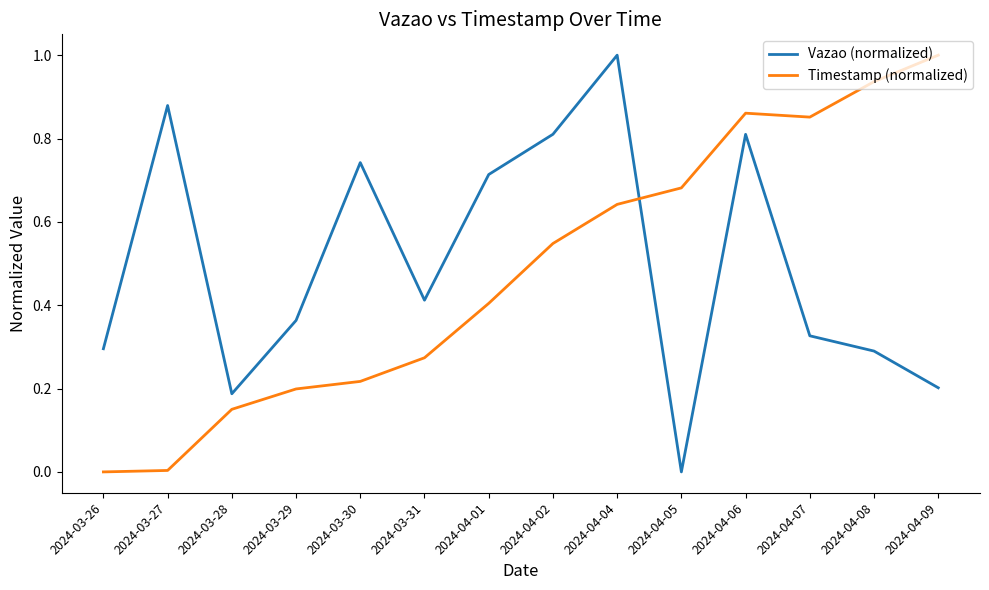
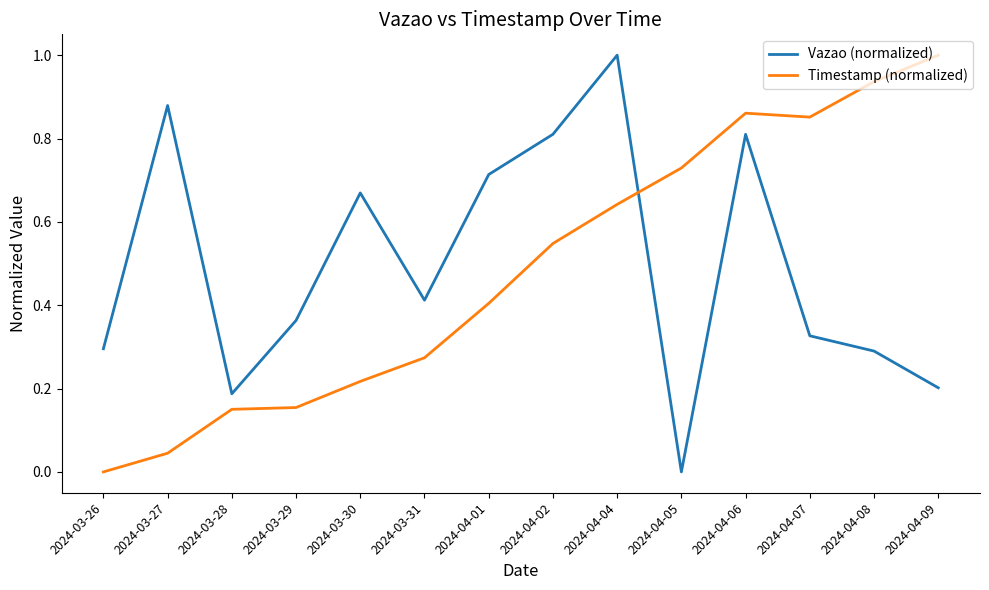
Timestamp (normalized), 2024-03-27: 0.00 -> 0.04
Timestamp (normalized), 2024-03-29: 0.20 -> 0.15
Vazao (normalized), 2024-03-30: 0.74 -> 0.67
Timestamp (normalized), 2024-04-05: 0.68 -> 0.73
